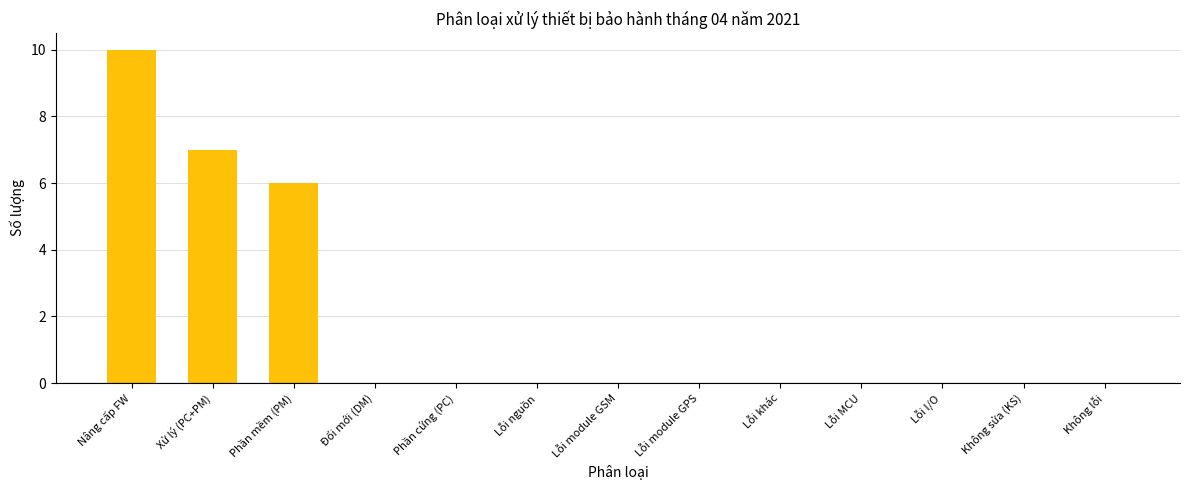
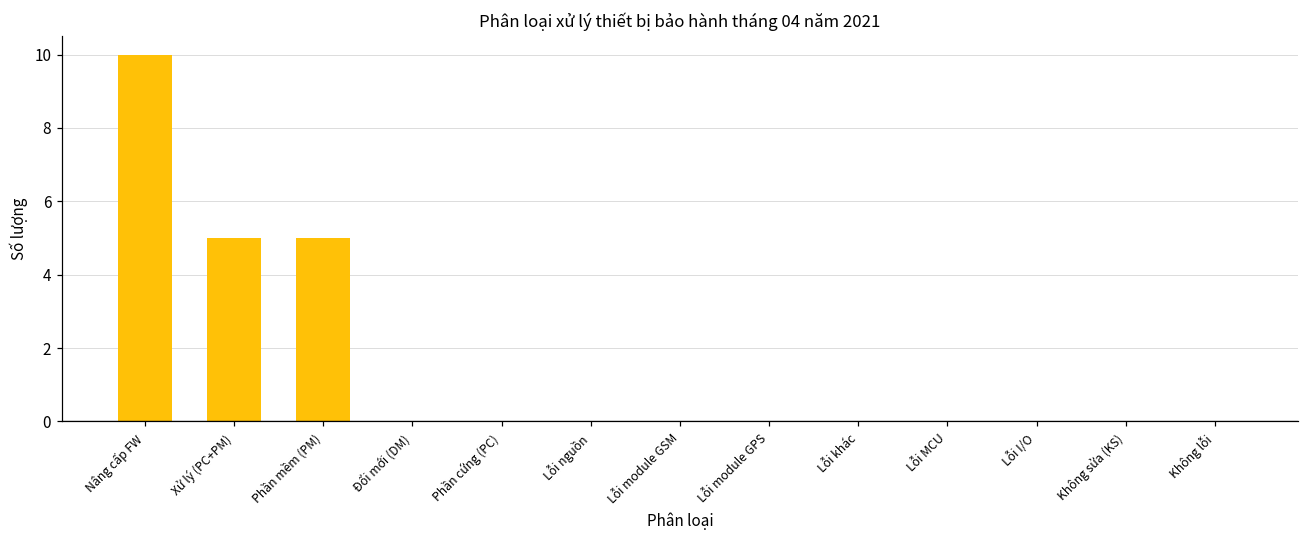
Xử lý (PC+PM): 7 -> 5
Phần mềm (PM): 6 -> 5
